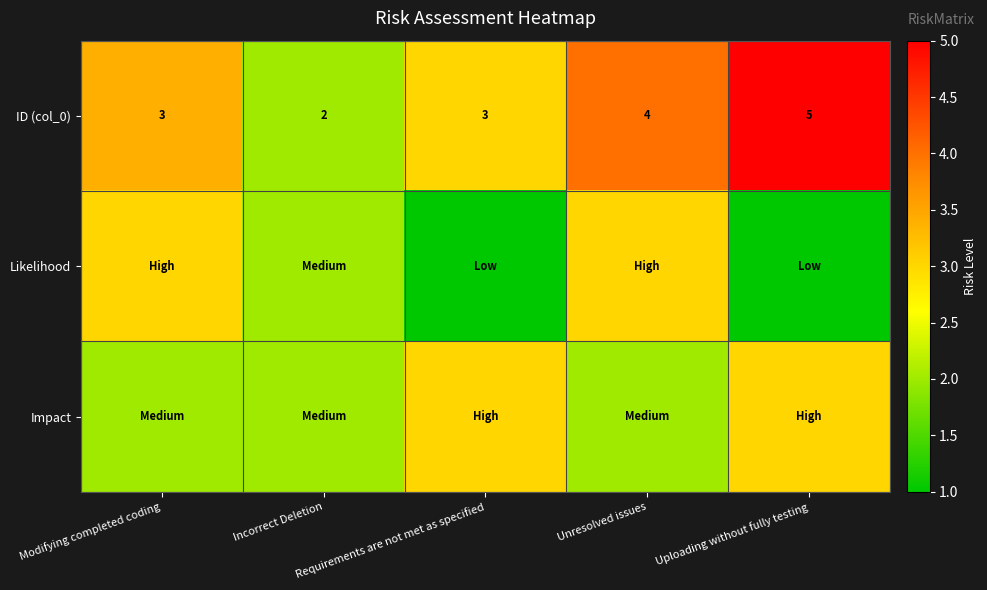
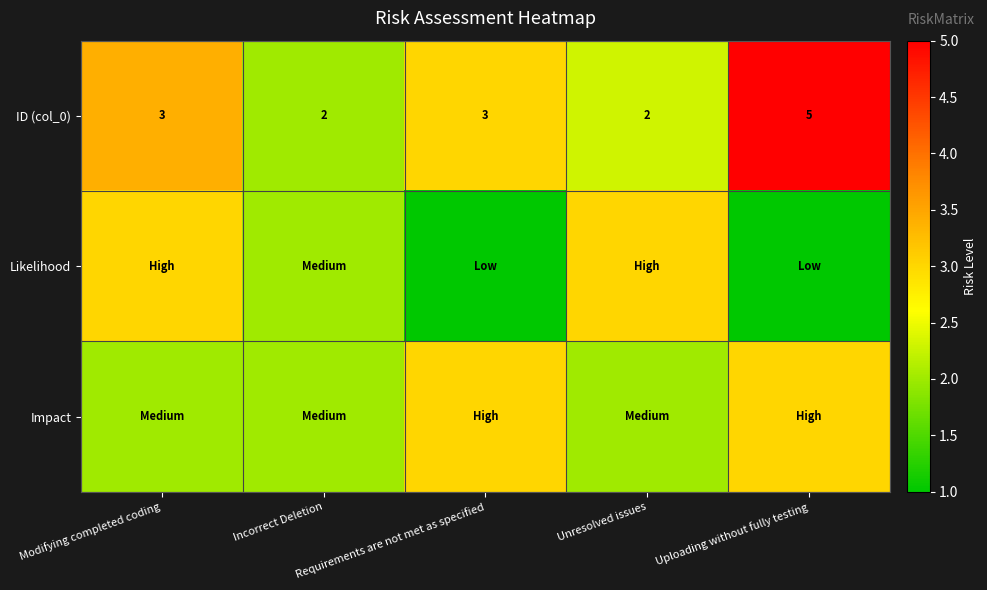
ID (col_0), Unresolved issues: 4 -> 2
